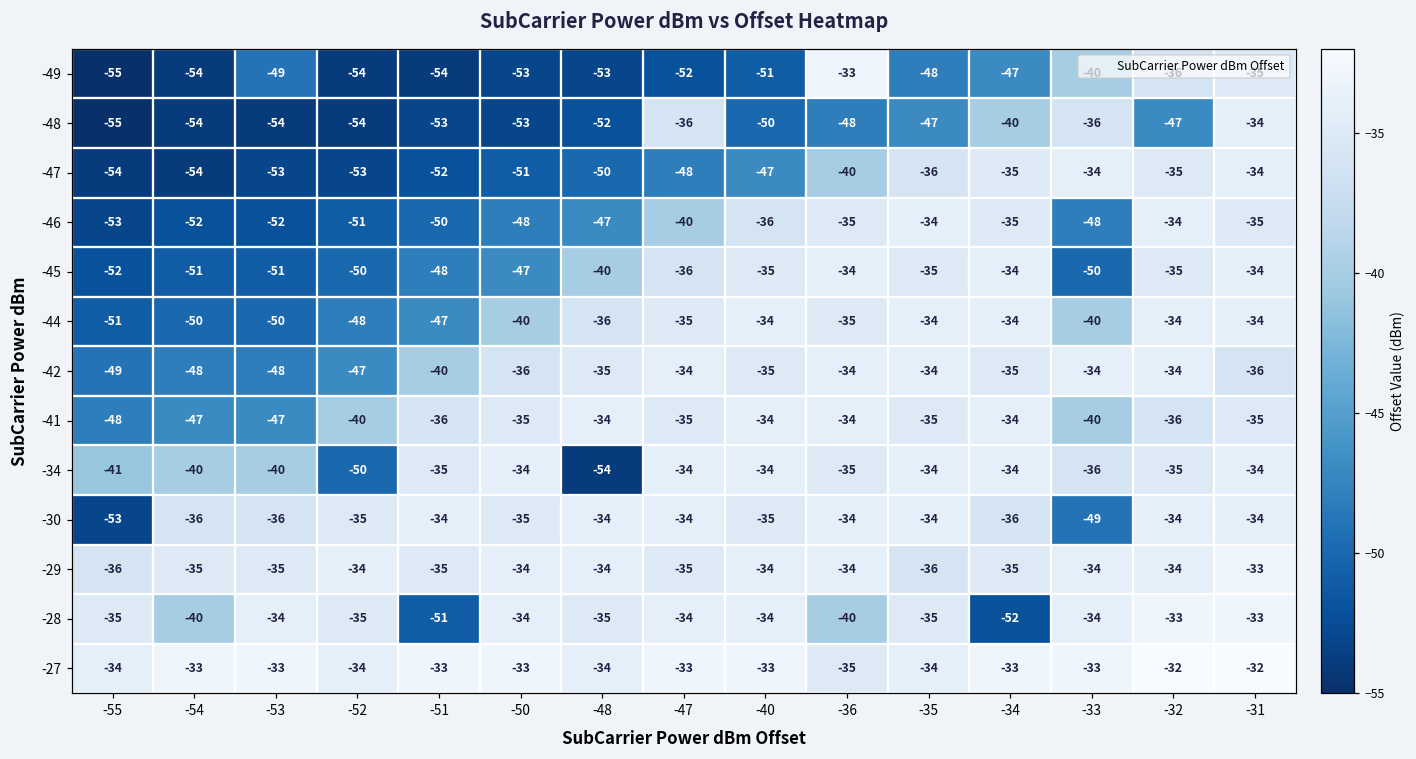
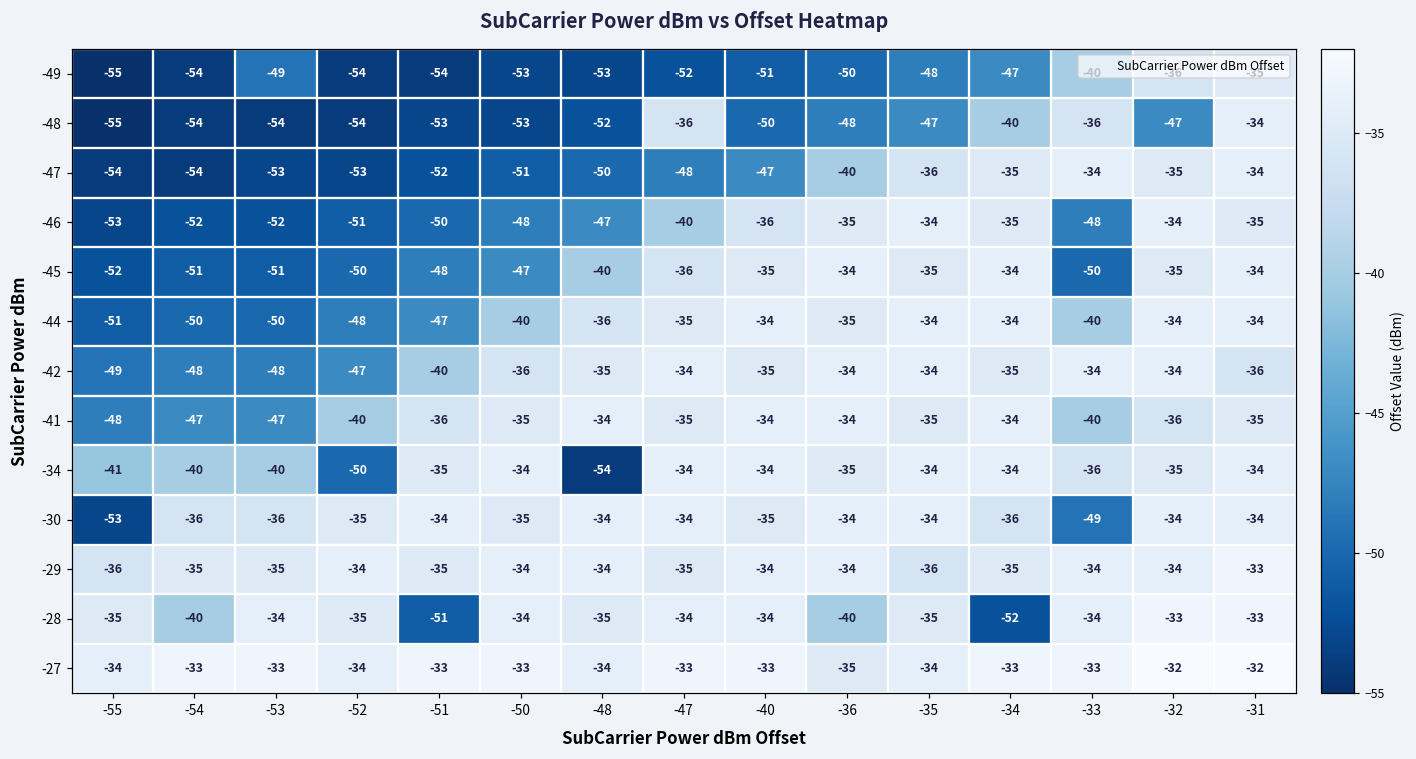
-49, -36: -33 -> -50
